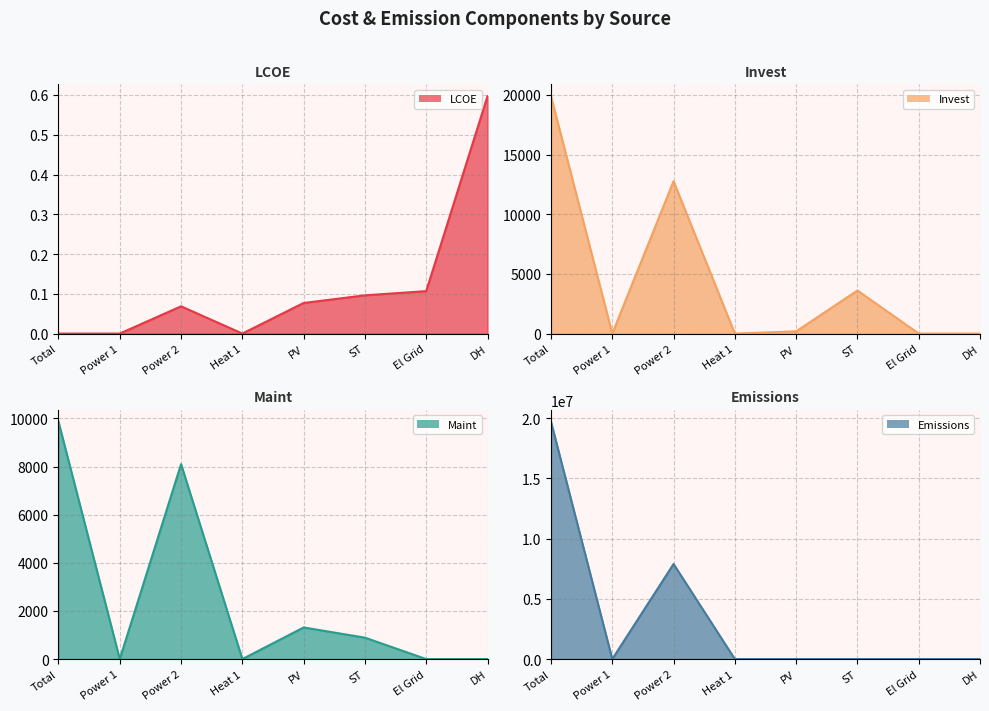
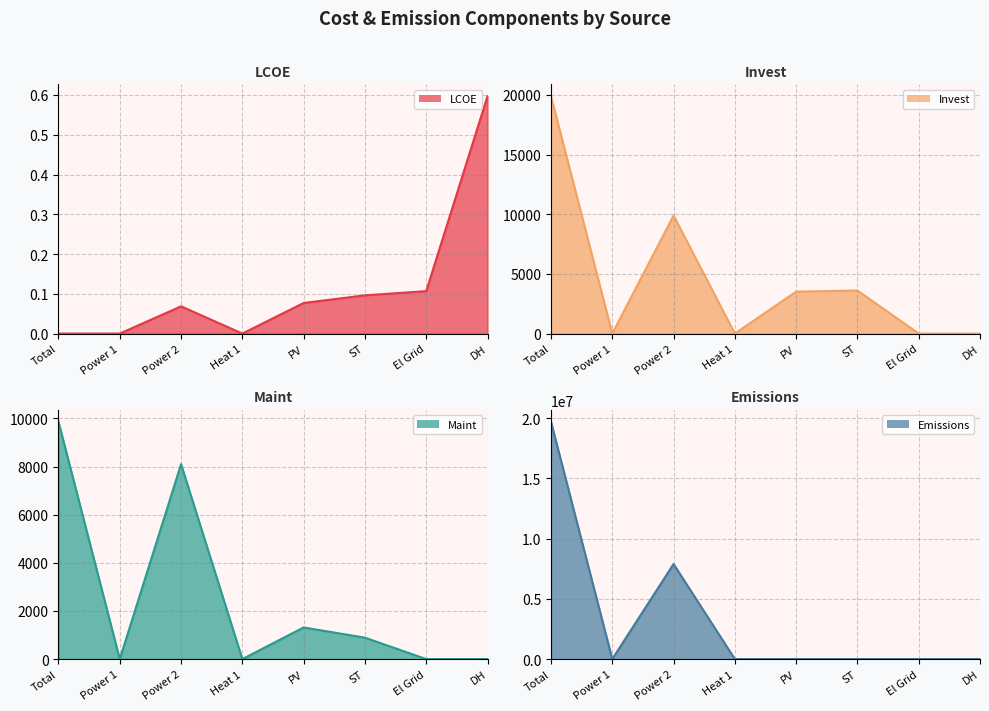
Invest, Power 2: 12800 -> 9900
Invest, PV: 200 -> 3500
